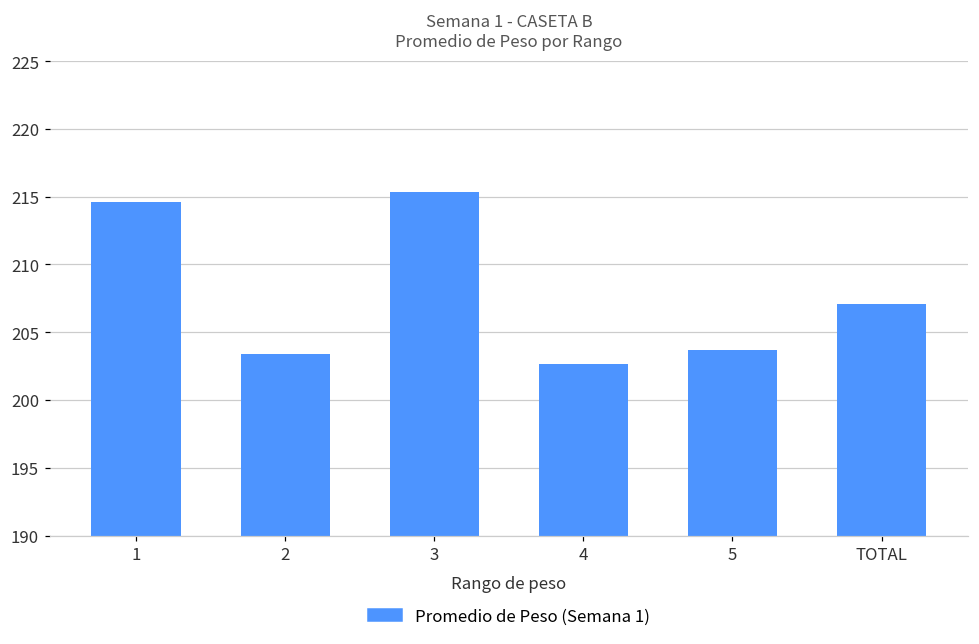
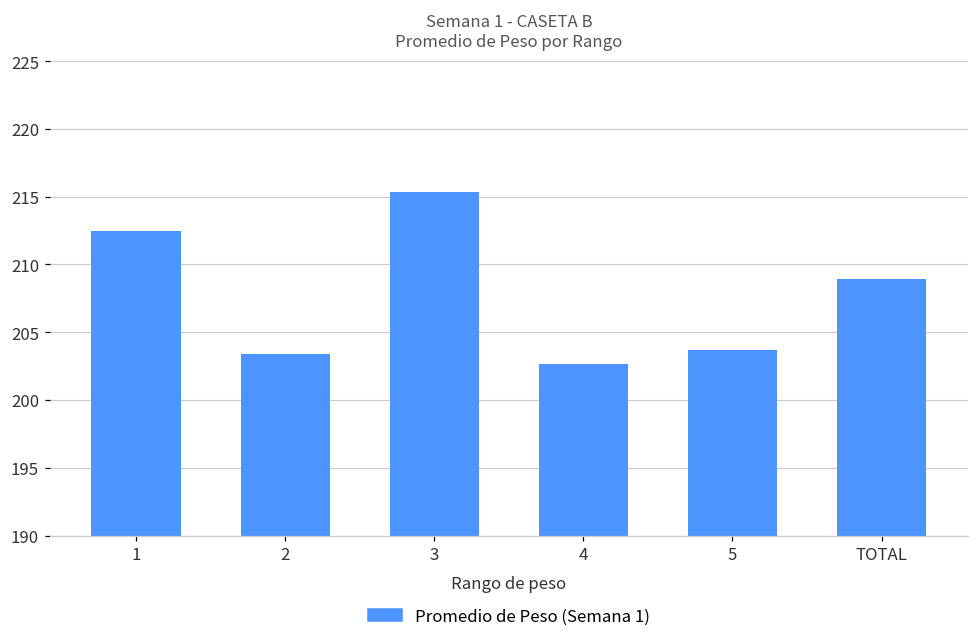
1: 214.6 -> 212.5
TOTAL: 207.1 -> 208.9
